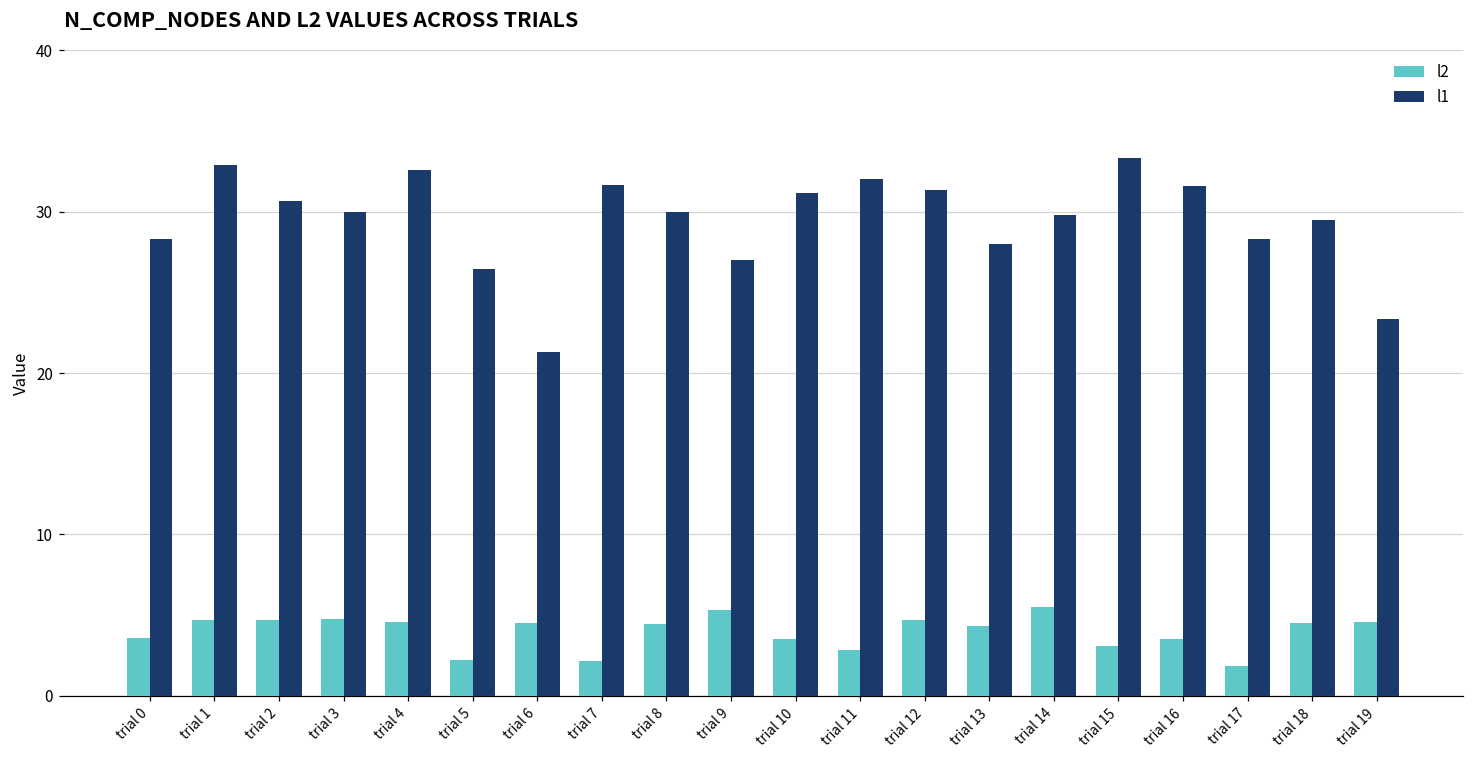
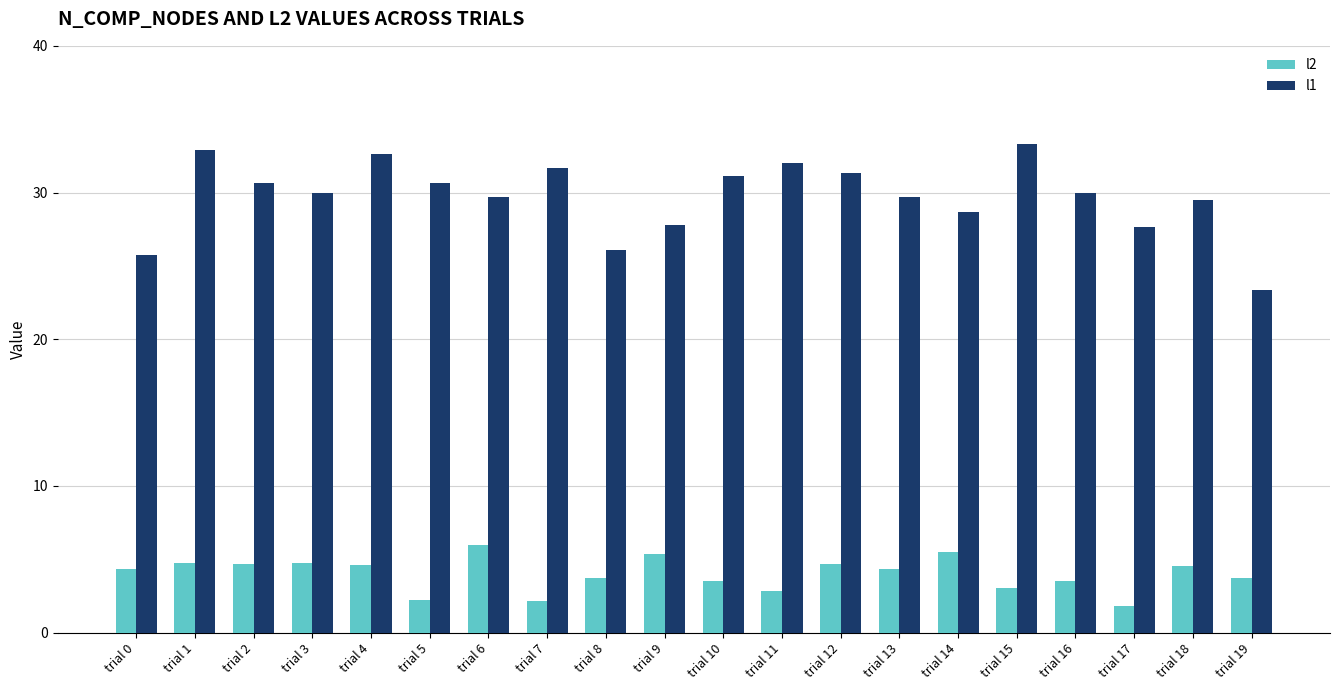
l2, trial 0: 3.6 -> 4.3
l1, trial 0: 28.3 -> 25.7
l1, trial 5: 26.4 -> 30.7
l2, trial 6: 4.5 -> 5.9
l1, trial 6: 21.3 -> 29.7
l2, trial 8: 4.4 -> 3.7
l1, trial 8: 30.0 -> 26.1
l1, trial 9: 27.0 -> 27.8
l1, trial 13: 28.0 -> 29.7
l1, trial 14: 29.8 -> 28.7
l1, trial 16: 31.6 -> 30.0
l1, trial 17: 28.3 -> 27.7
l2, trial 19: 4.6 -> 3.7
